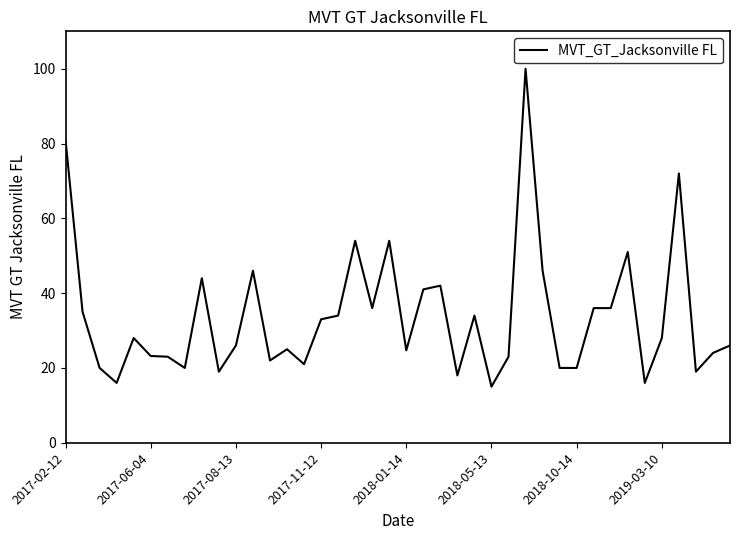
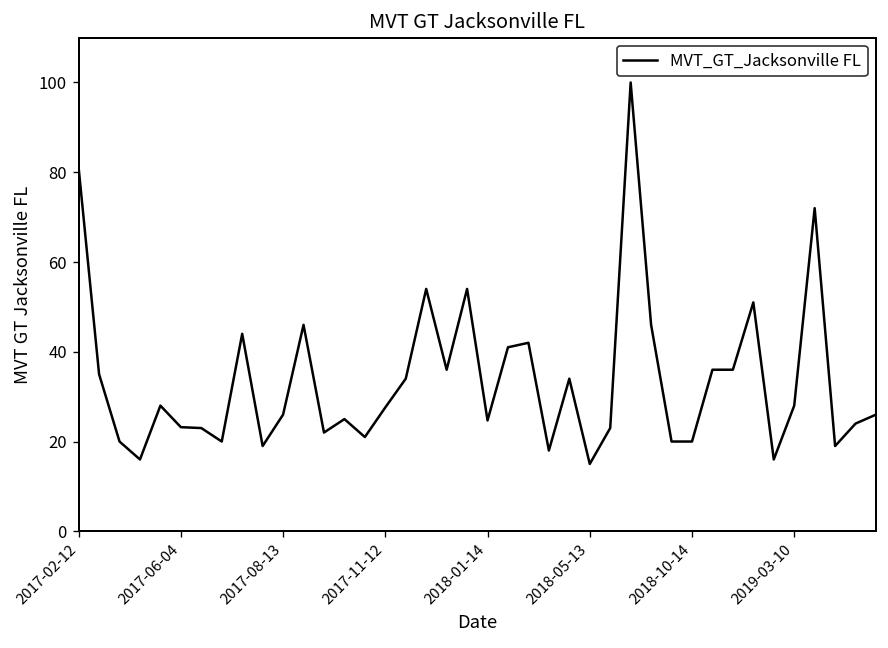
2017-11-12: 33 -> 28
